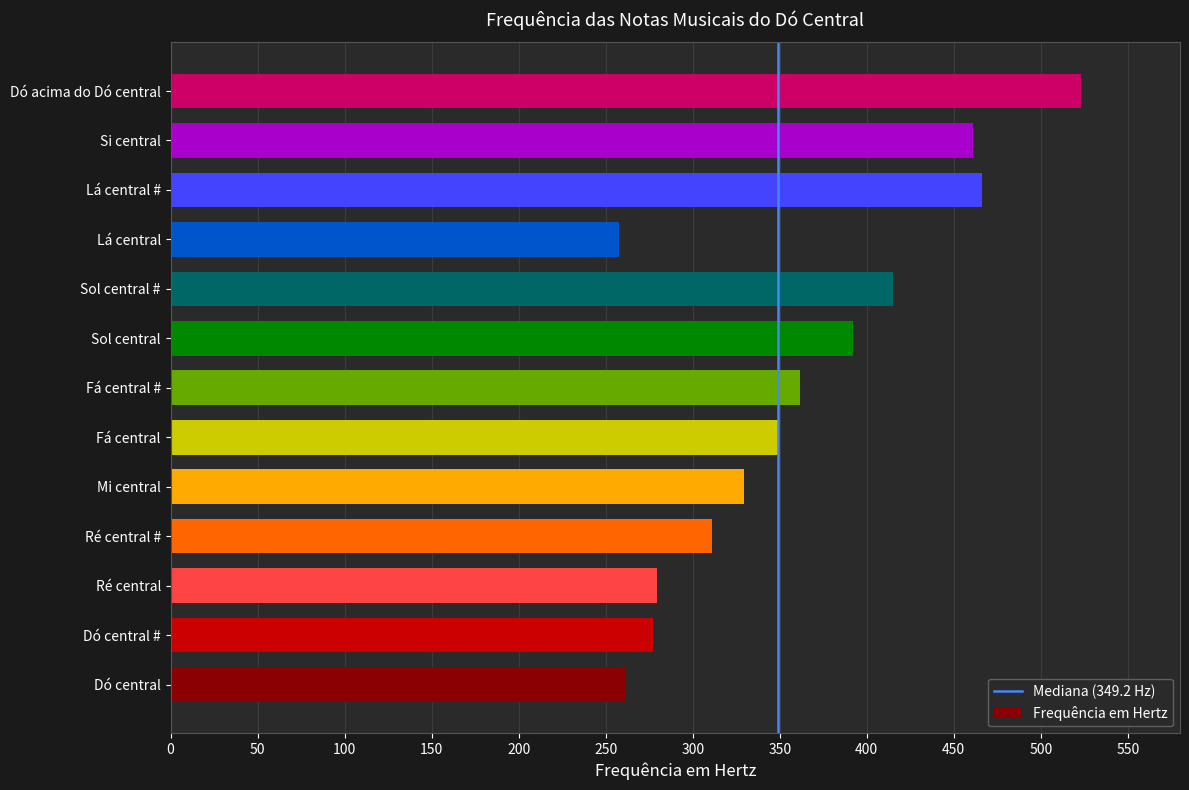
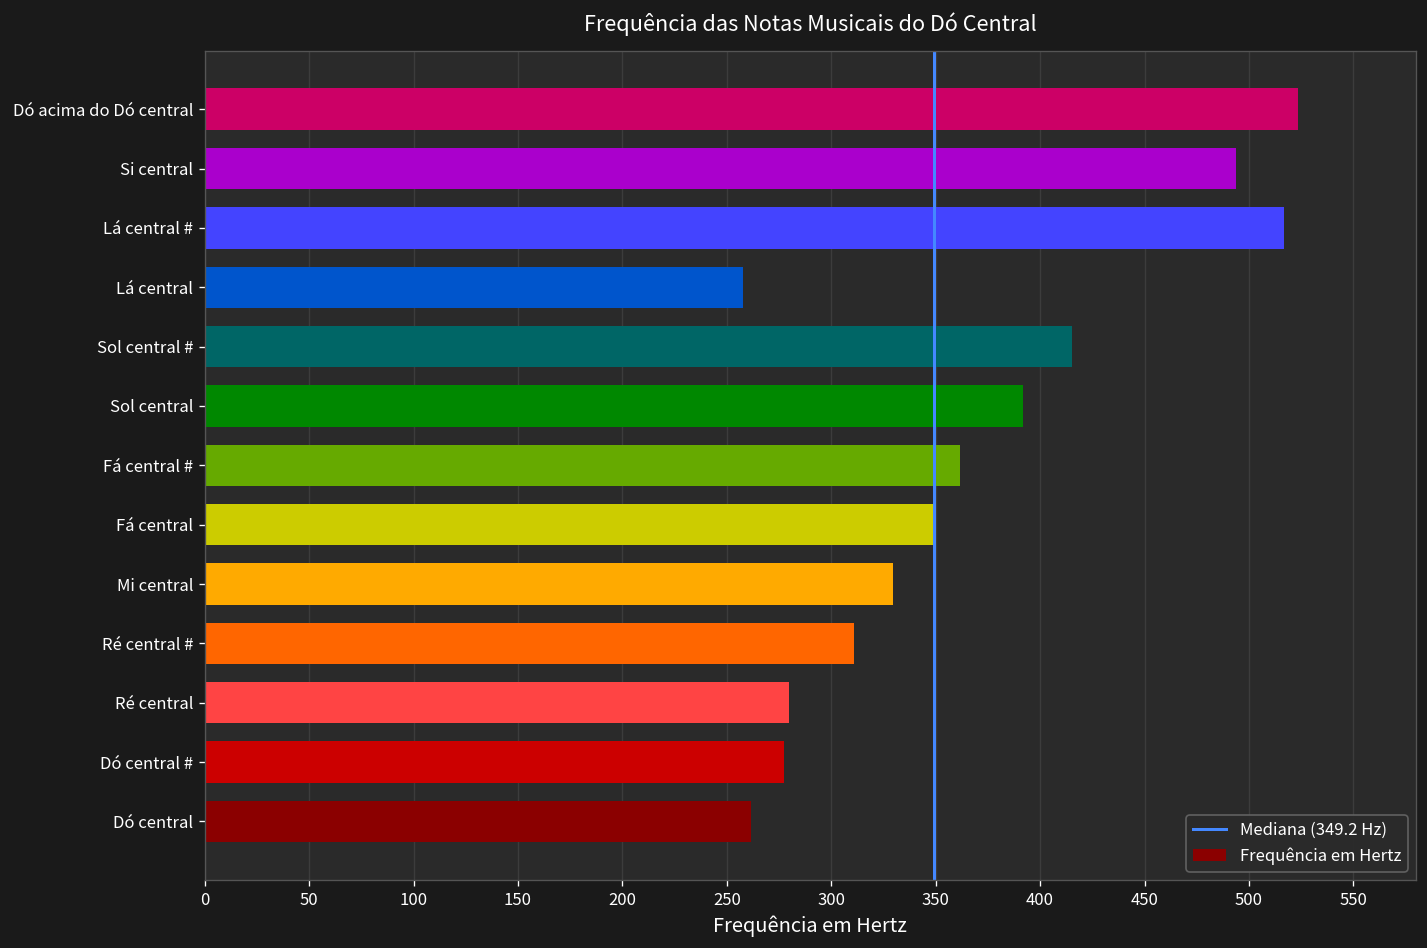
Si central: 461 -> 494
Lá central #: 466 -> 517
